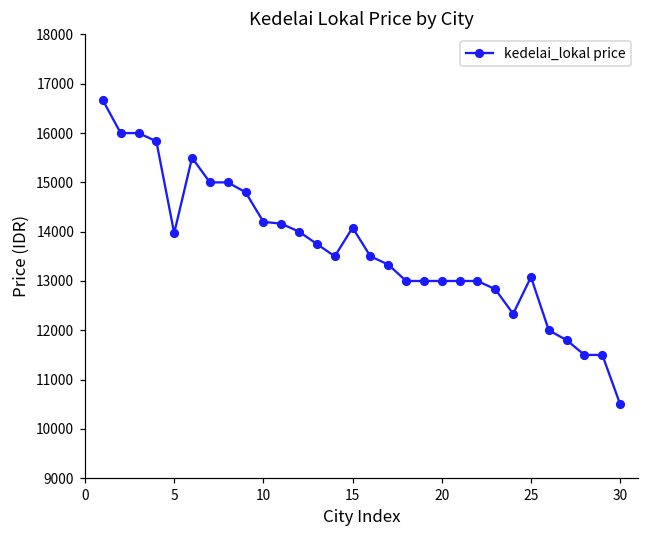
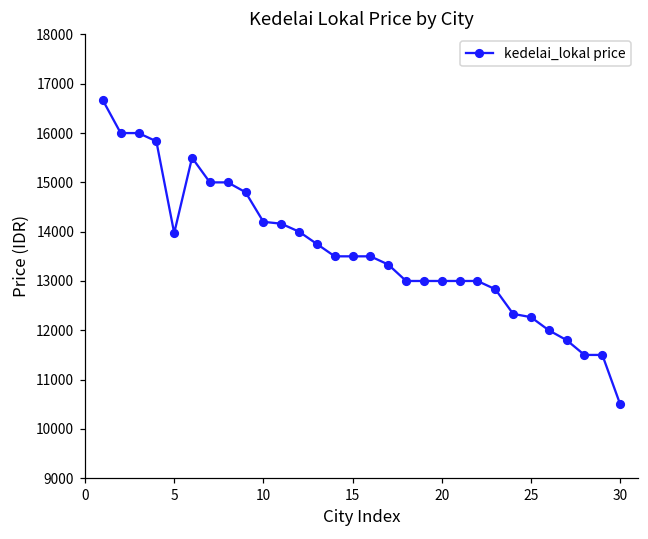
15: 14100 -> 13500
25: 13100 -> 12300
